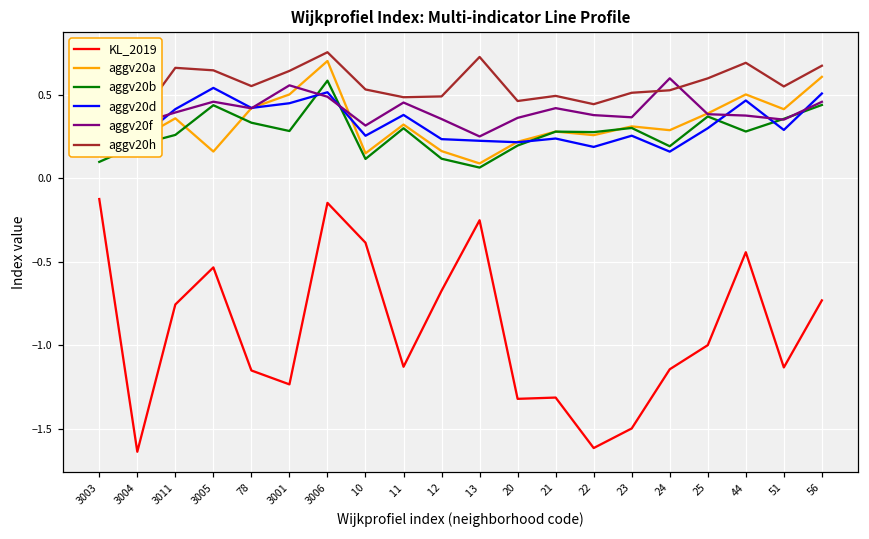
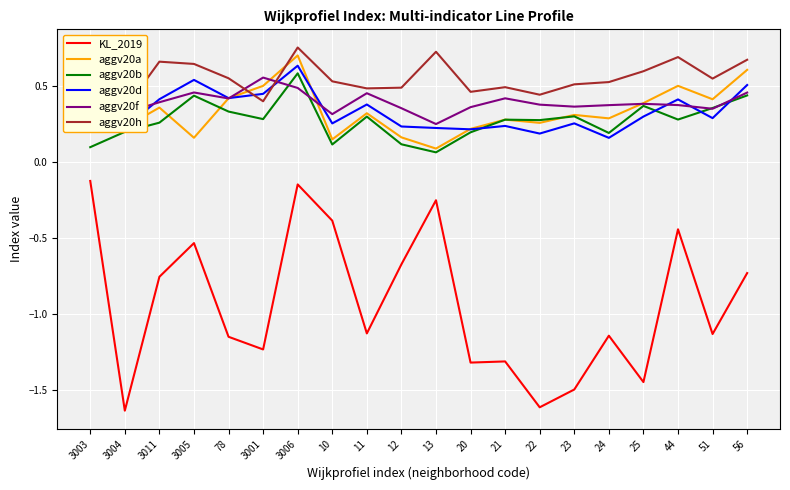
aggv20h, 3001: 0.64 -> 0.40
aggv20d, 3006: 0.52 -> 0.64
aggv20f, 24: 0.60 -> 0.38
KL_2019, 25: -1.00 -> -1.45
aggv20d, 44: 0.47 -> 0.41
